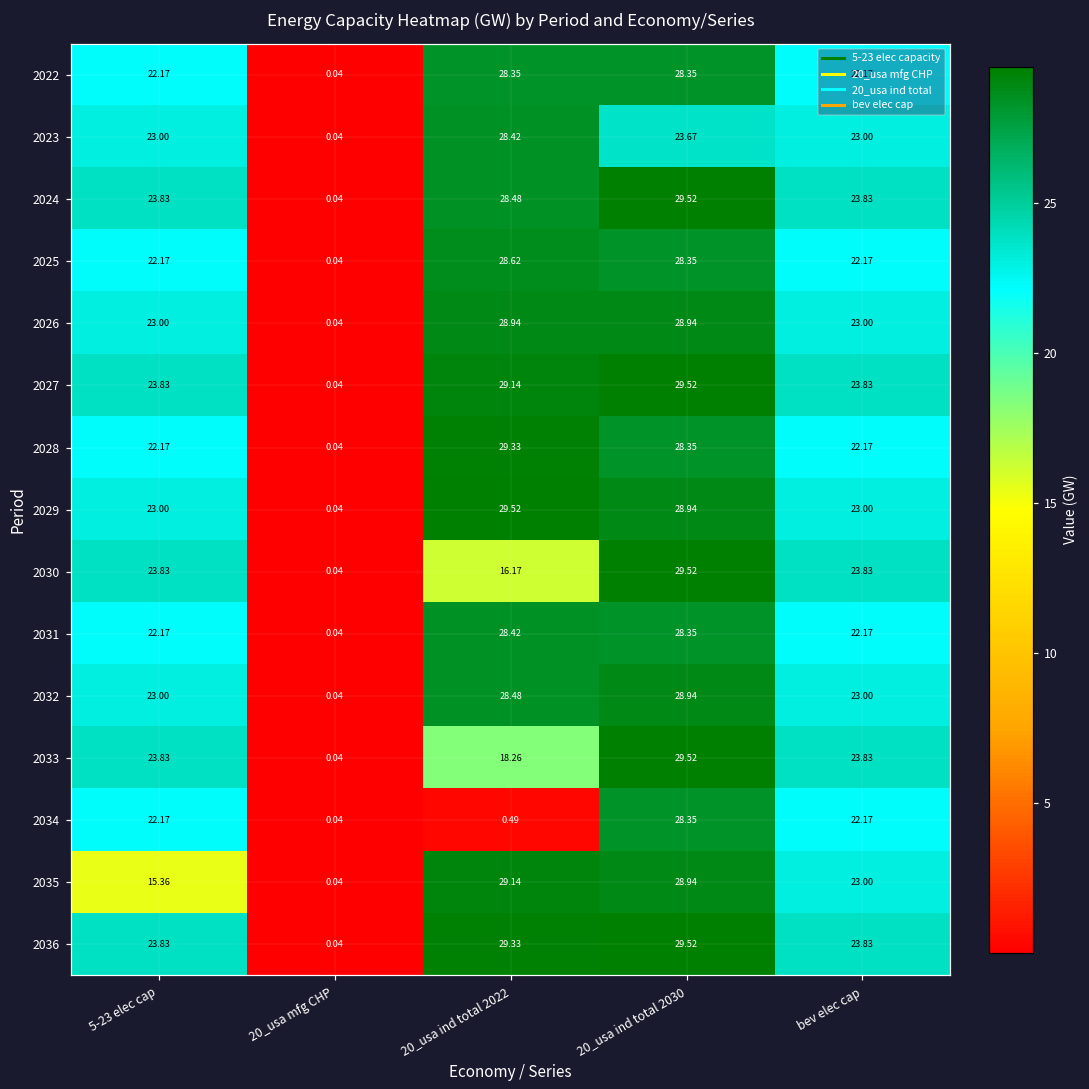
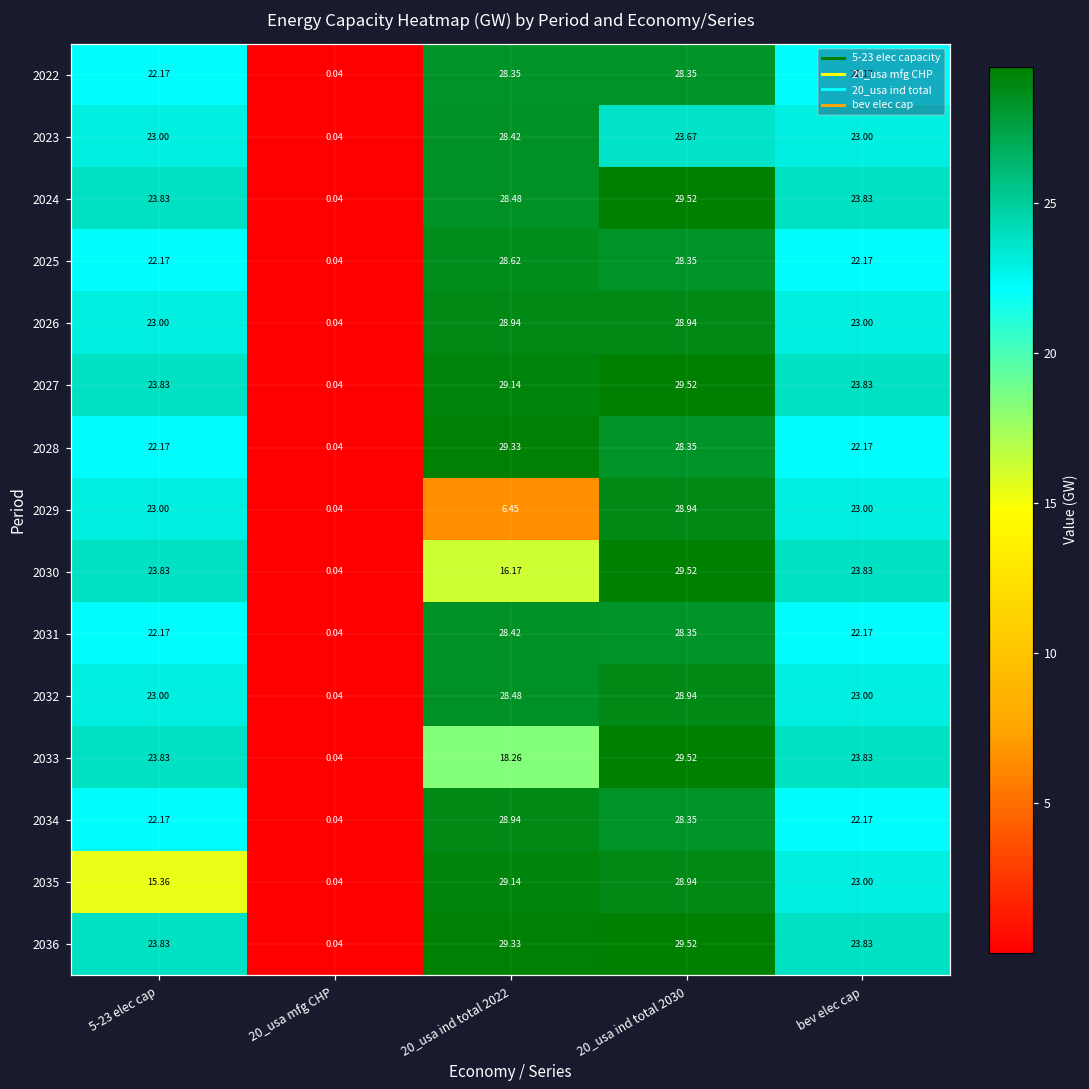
2029, 20_usa ind total 2022: 29.52 -> 6.45
2034, 20_usa ind total 2022: 0.49 -> 28.94
